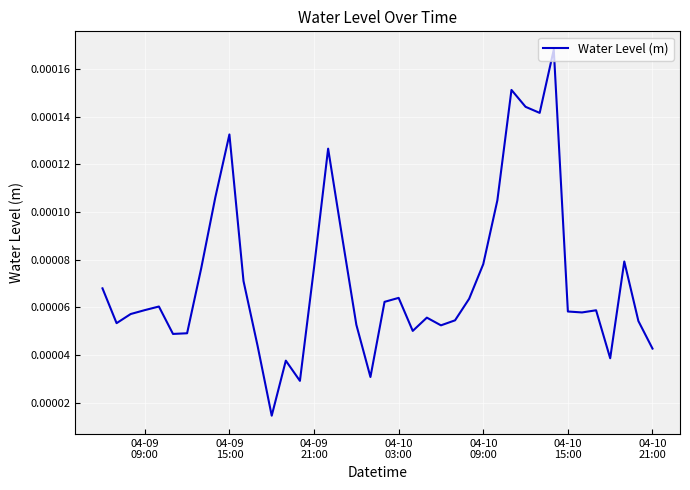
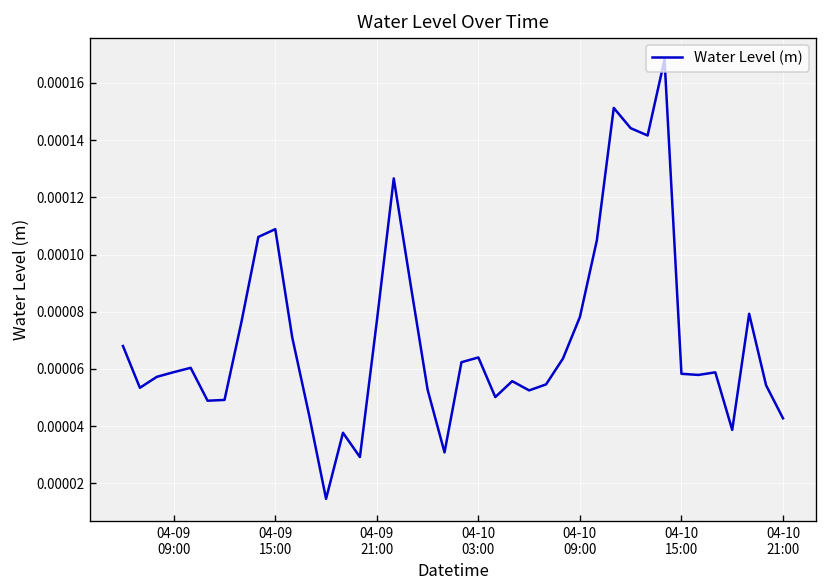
04-09 15:00: 0.000133 -> 0.000109
